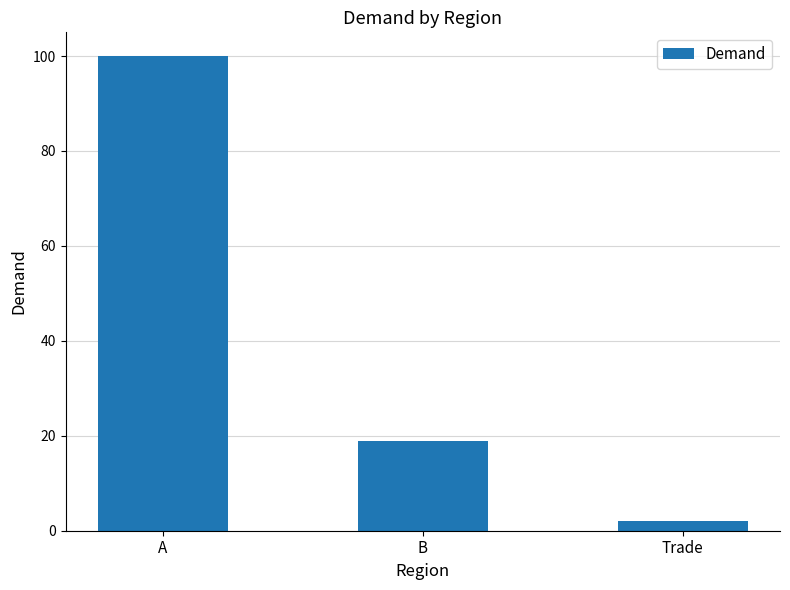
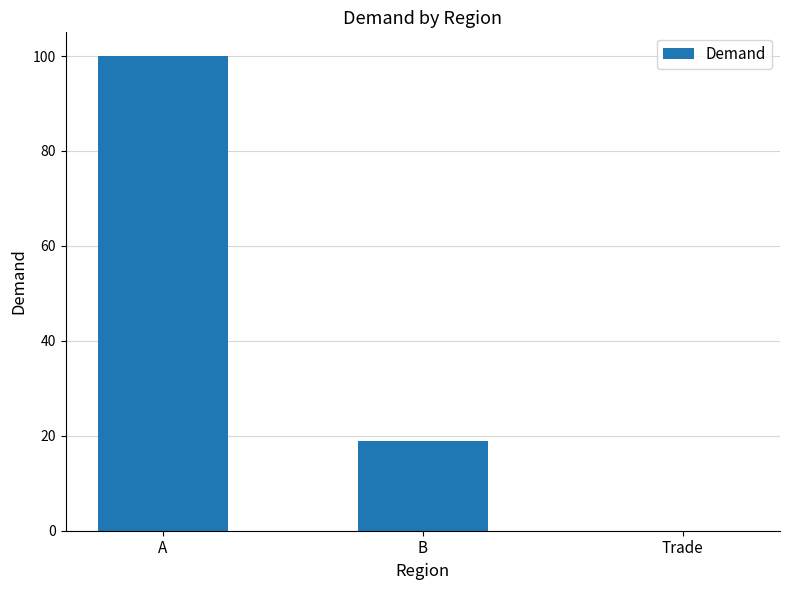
Trade: 2 -> 0
